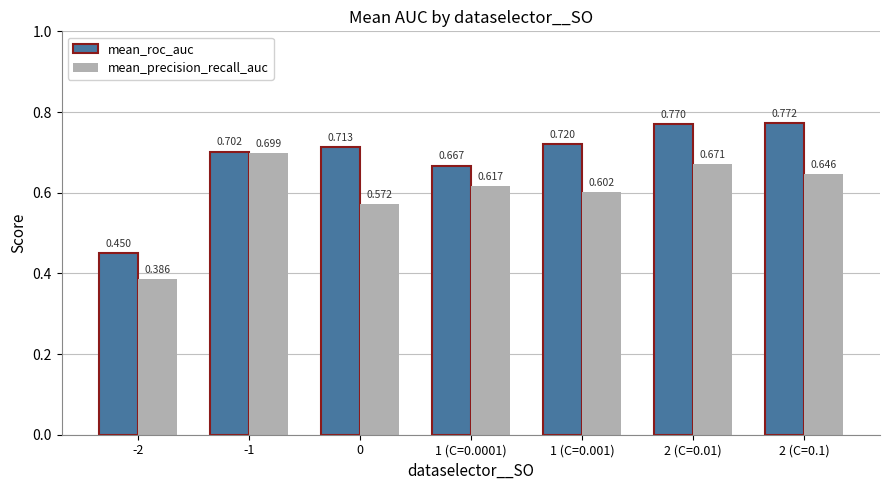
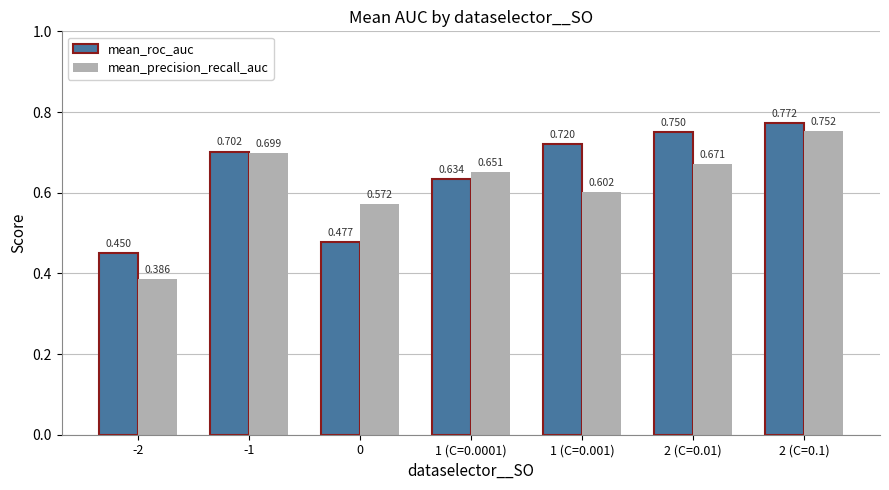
mean_roc_auc, 0: 0.713 -> 0.477
mean_roc_auc, 1 (C=0.0001): 0.667 -> 0.634
mean_precision_recall_auc, 1 (C=0.0001): 0.617 -> 0.651
mean_roc_auc, 2 (C=0.01): 0.770 -> 0.750
mean_precision_recall_auc, 2 (C=0.1): 0.646 -> 0.752
